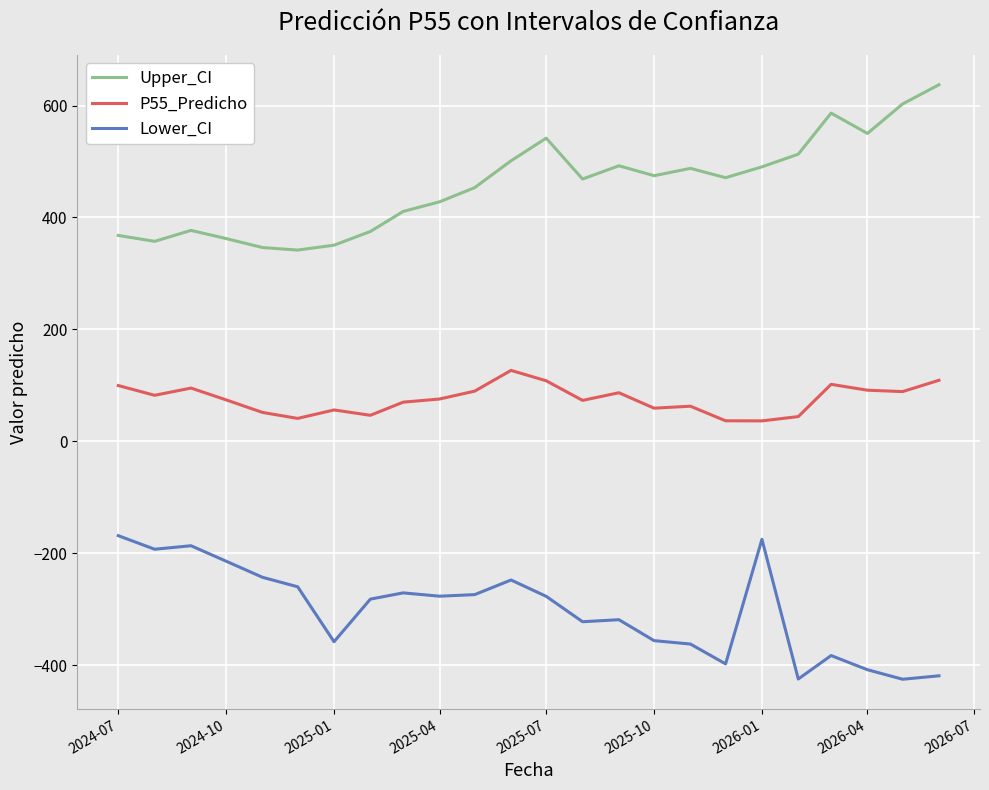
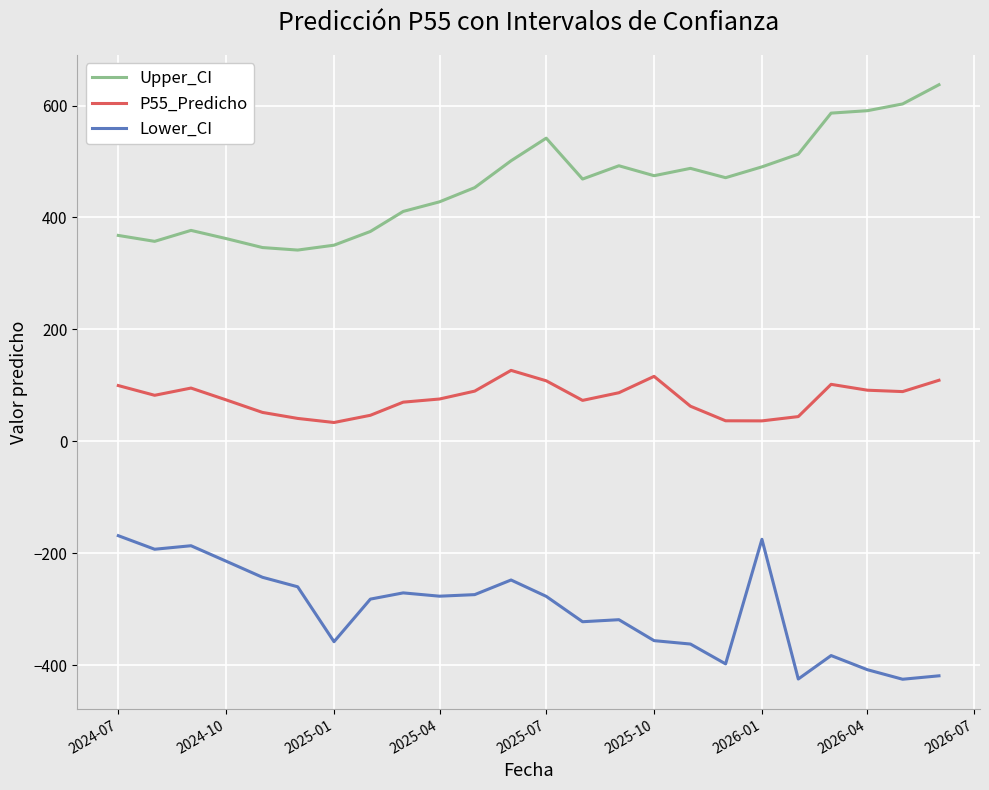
P55_Predicho, 2025-01: 60 -> 30
P55_Predicho, 2025-10: 60 -> 120
Upper_CI, 2026-04: 550 -> 590
